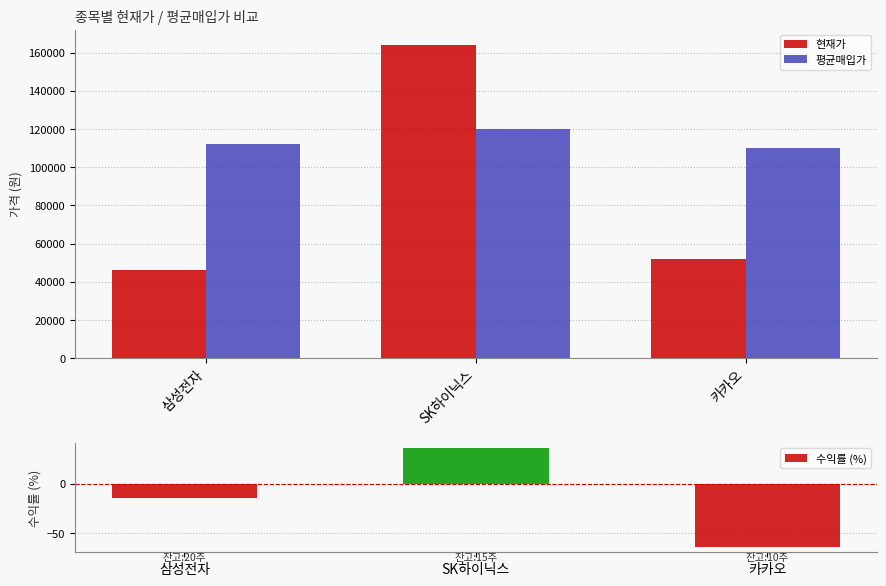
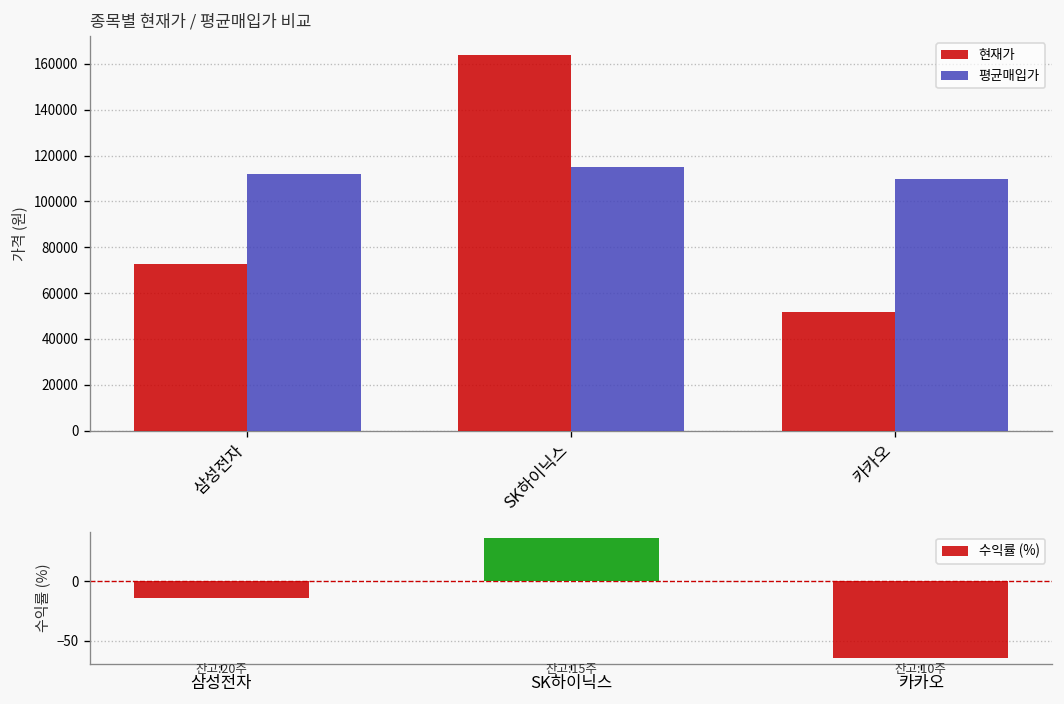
종목별 현재가 / 평균매입가 비교, 현재가, 삼성전자: 46000 -> 73000
종목별 현재가 / 평균매입가 비교, 평균매입가, SK하이닉스: 120000 -> 115000
